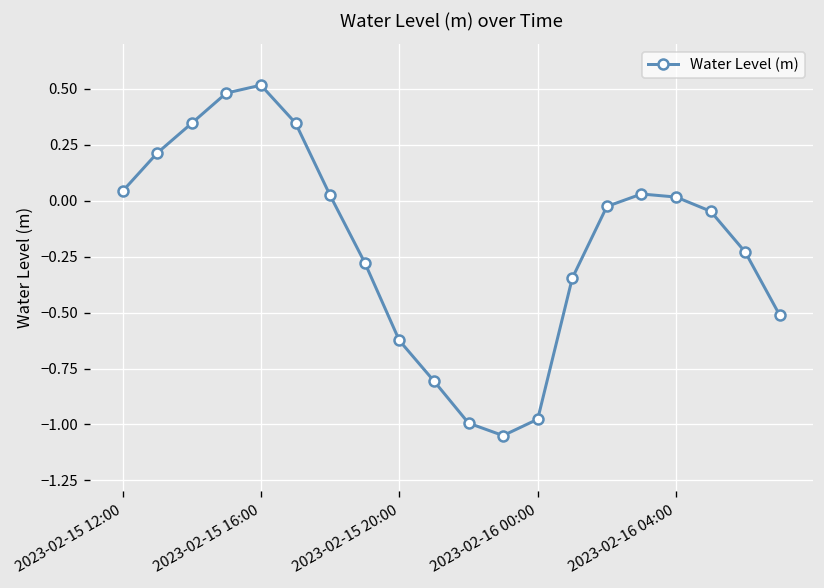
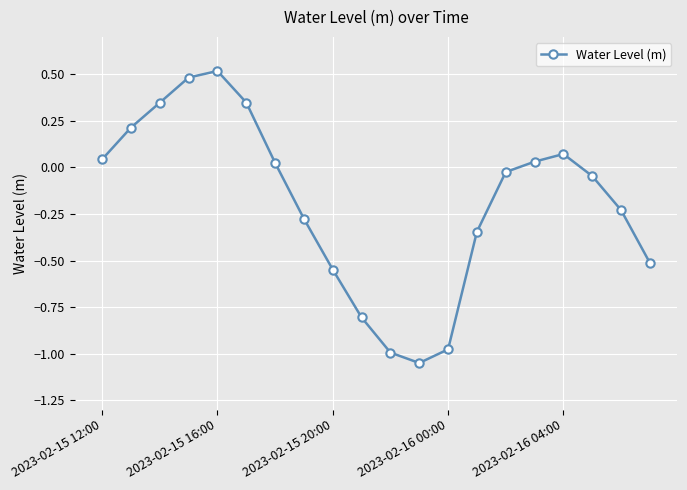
2023-02-15 20:00: -0.62 -> -0.55
2023-02-16 04:00: 0.02 -> 0.07
